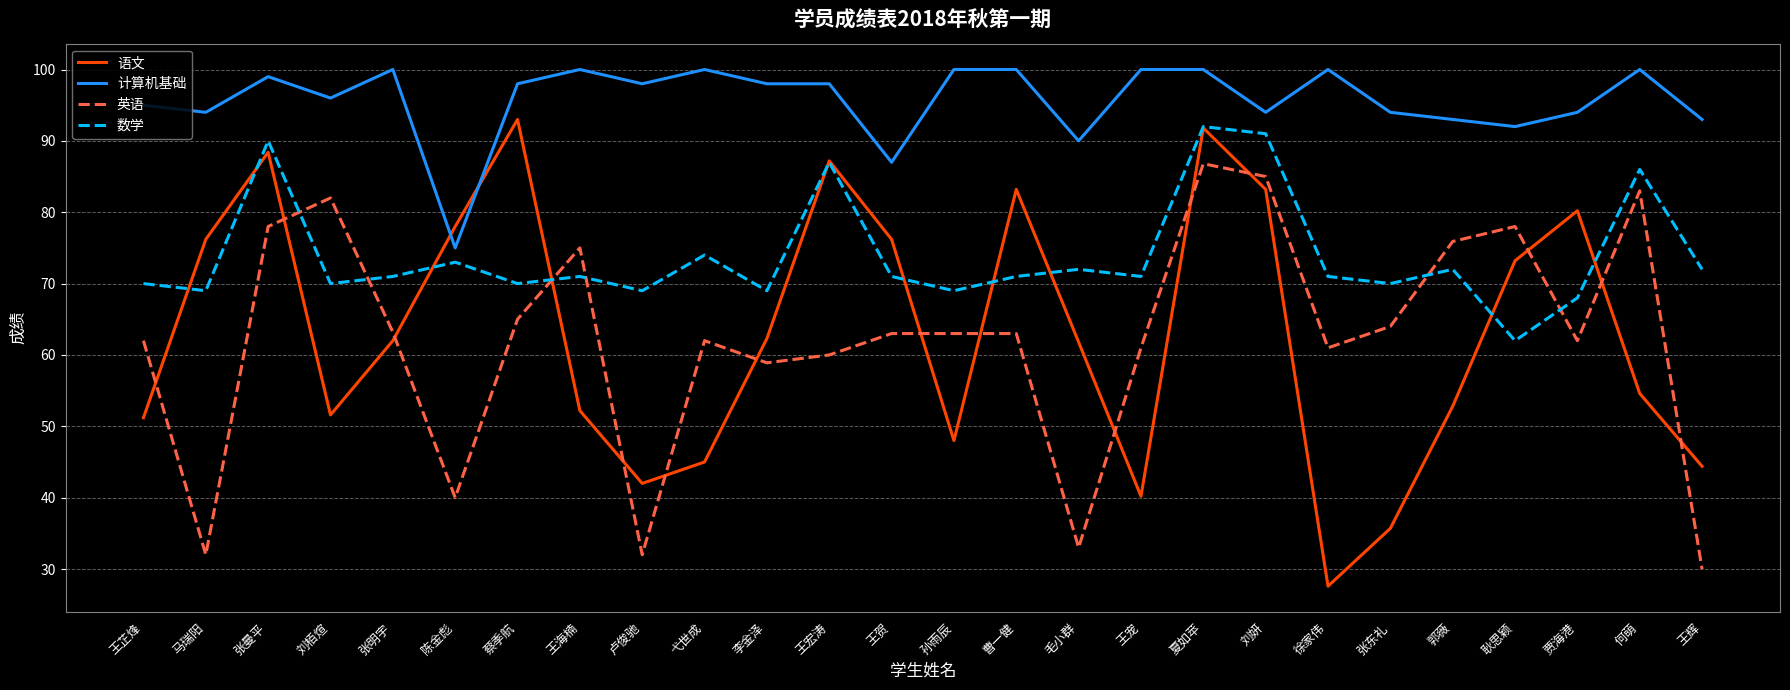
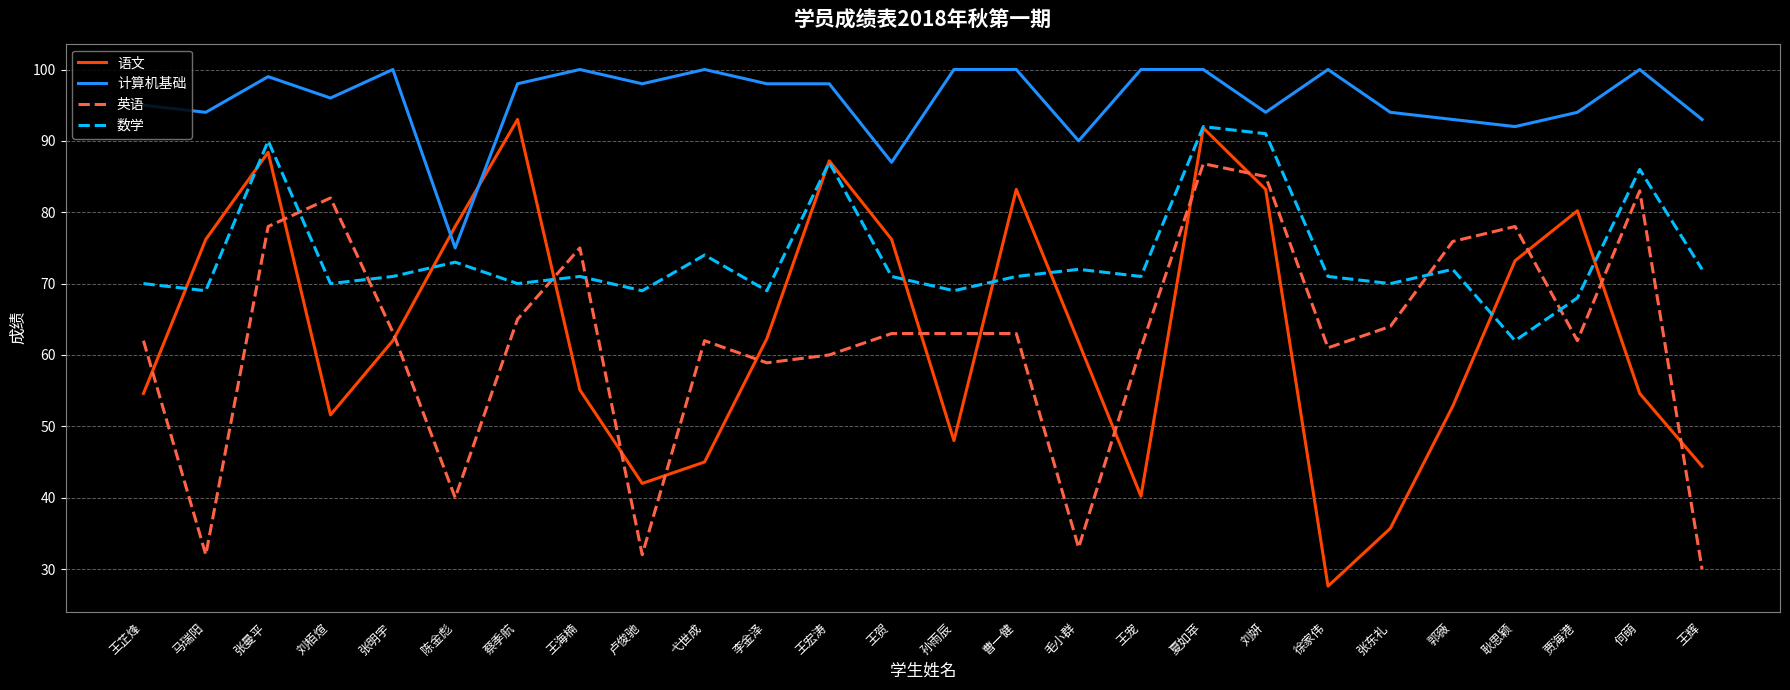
语文, 王芷烽: 51 -> 55
语文, 王海楠: 52 -> 55
